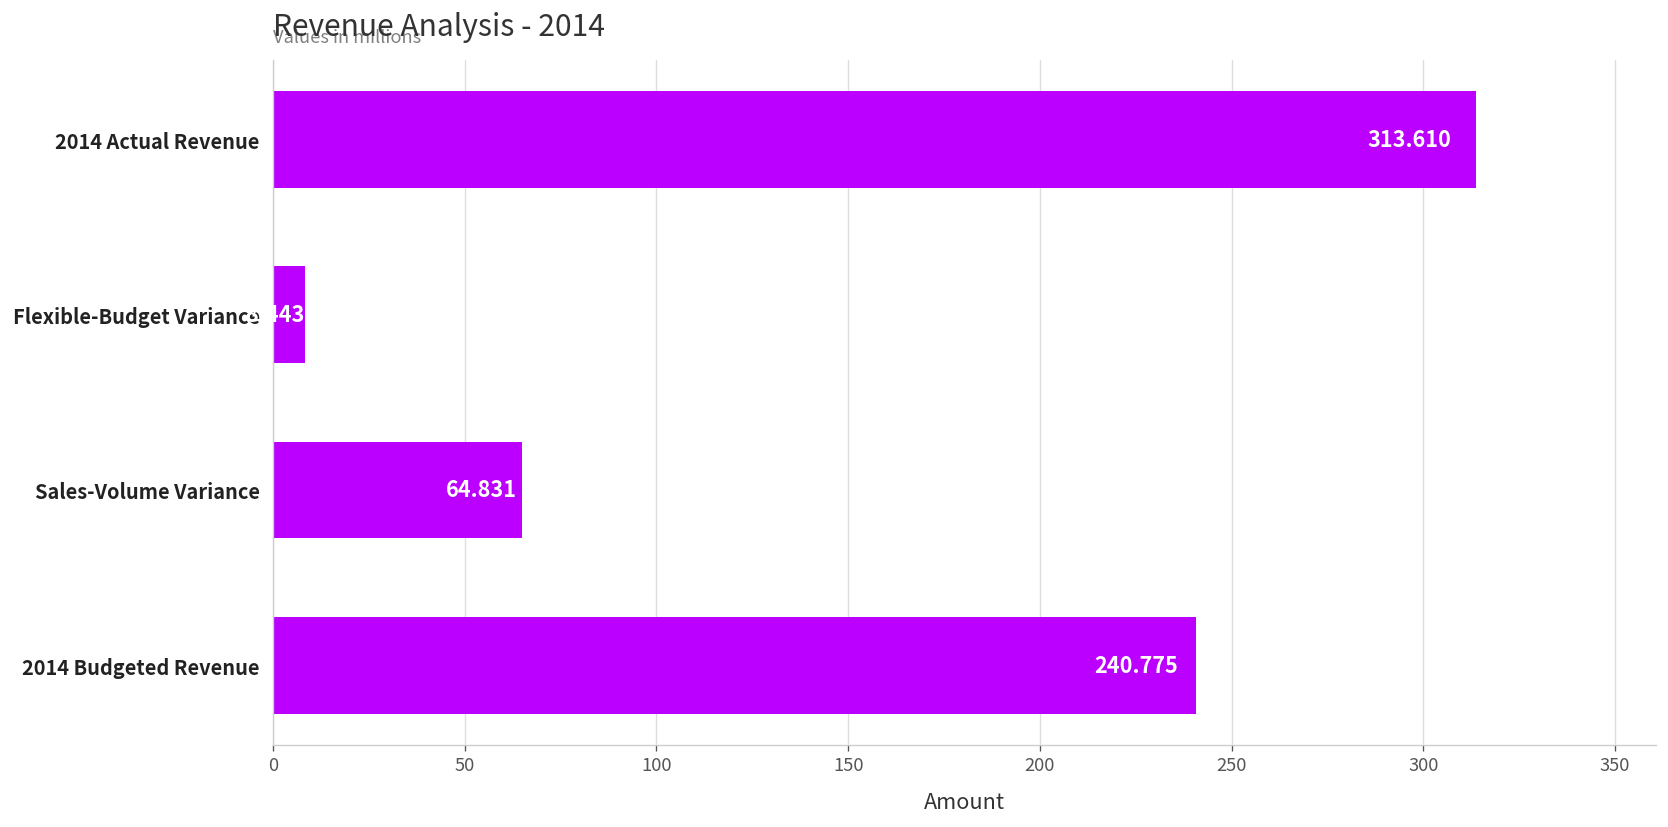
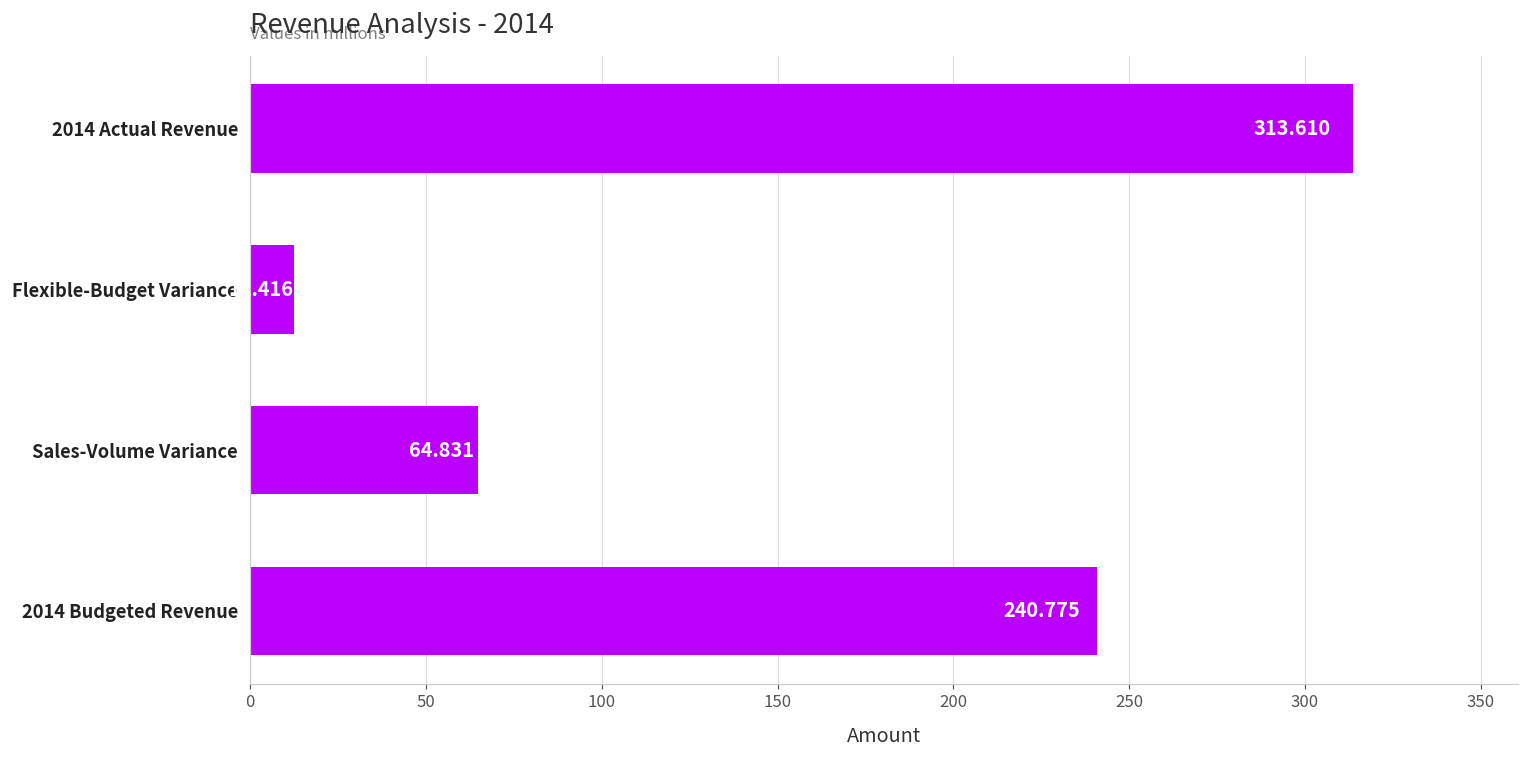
Flexible-Budget Variance: 8 -> 12
